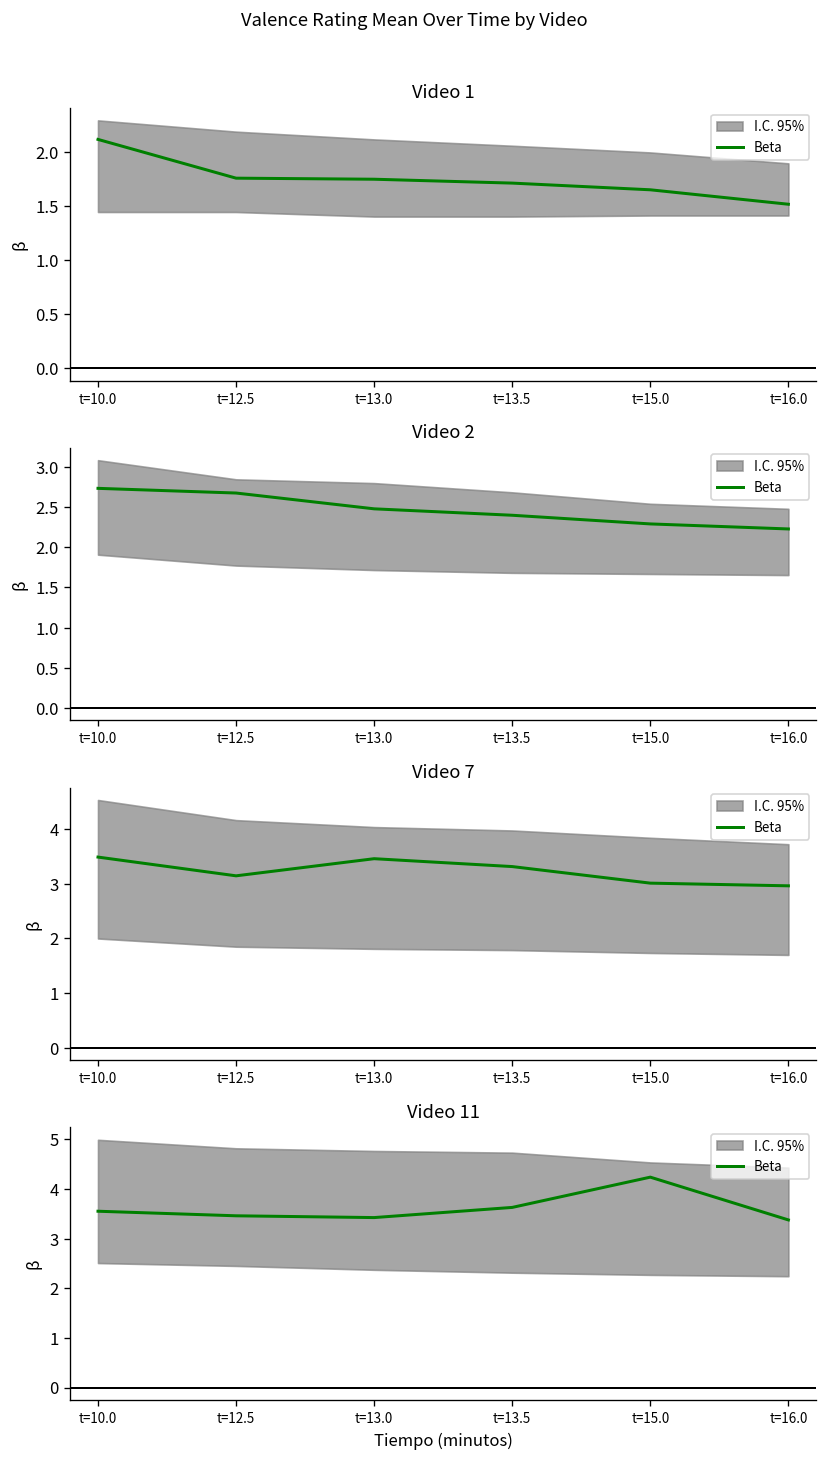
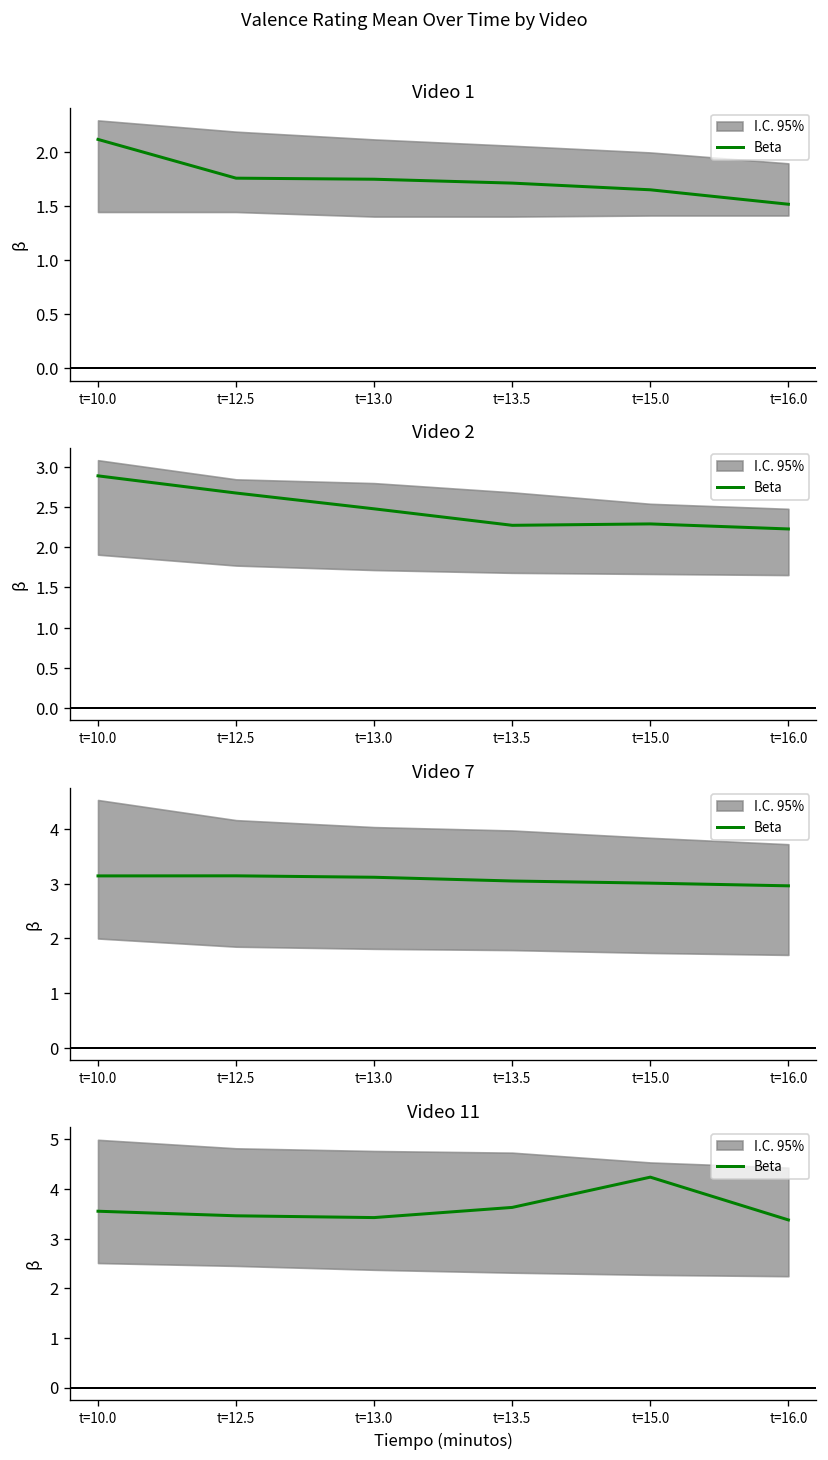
Video 2, Beta, t=10.0: 2.7 -> 2.9
Video 2, Beta, t=13.5: 2.4 -> 2.3
Video 7, Beta, t=10.0: 3.5 -> 3.1
Video 7, Beta, t=13.0: 3.5 -> 3.1
Video 7, Beta, t=13.5: 3.3 -> 3.1
